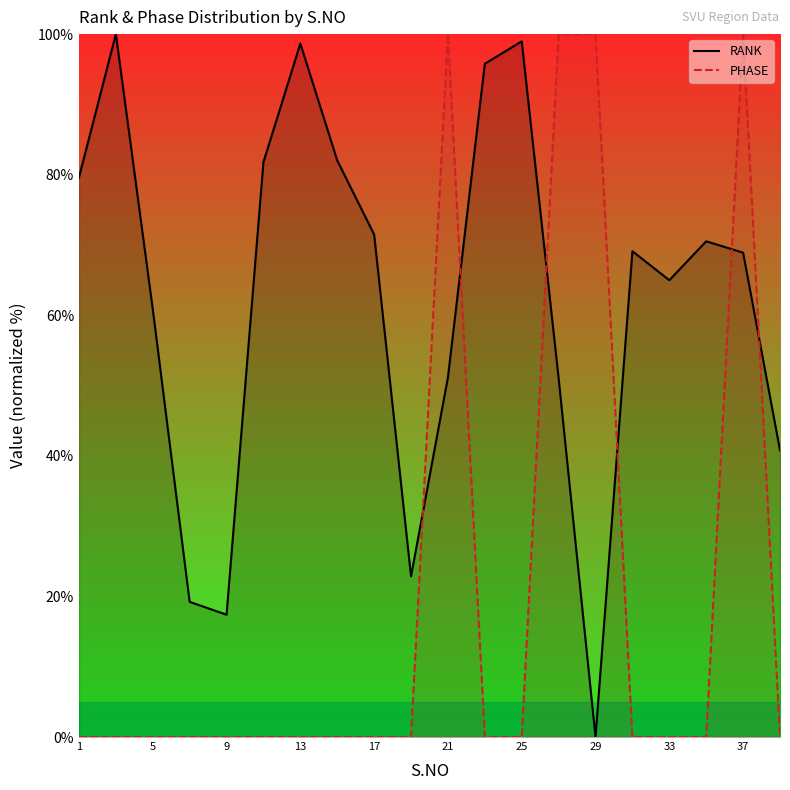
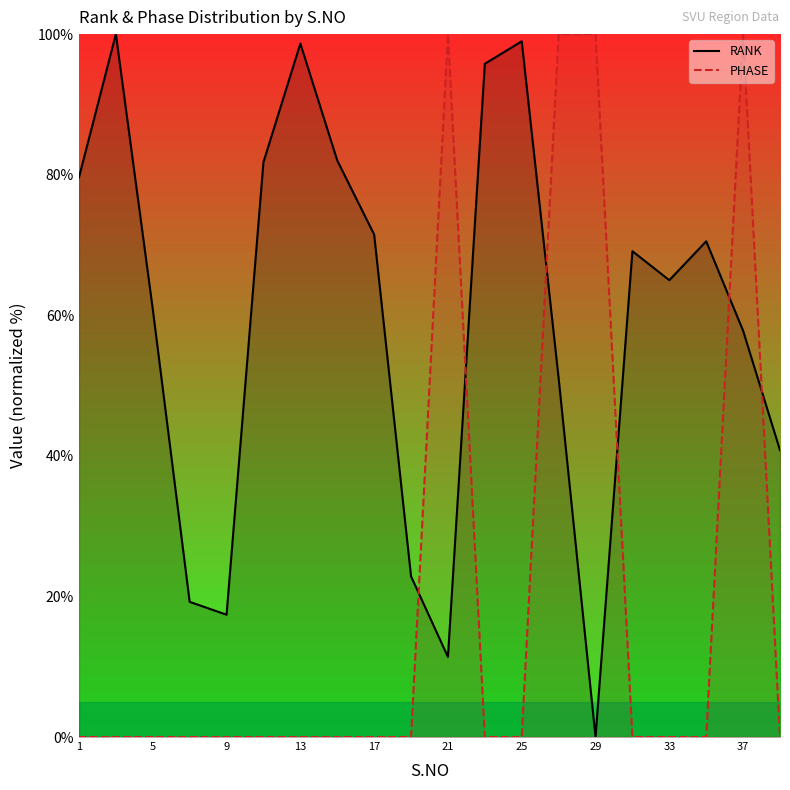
RANK, 21: 51% -> 11%
RANK, 37: 69% -> 58%
